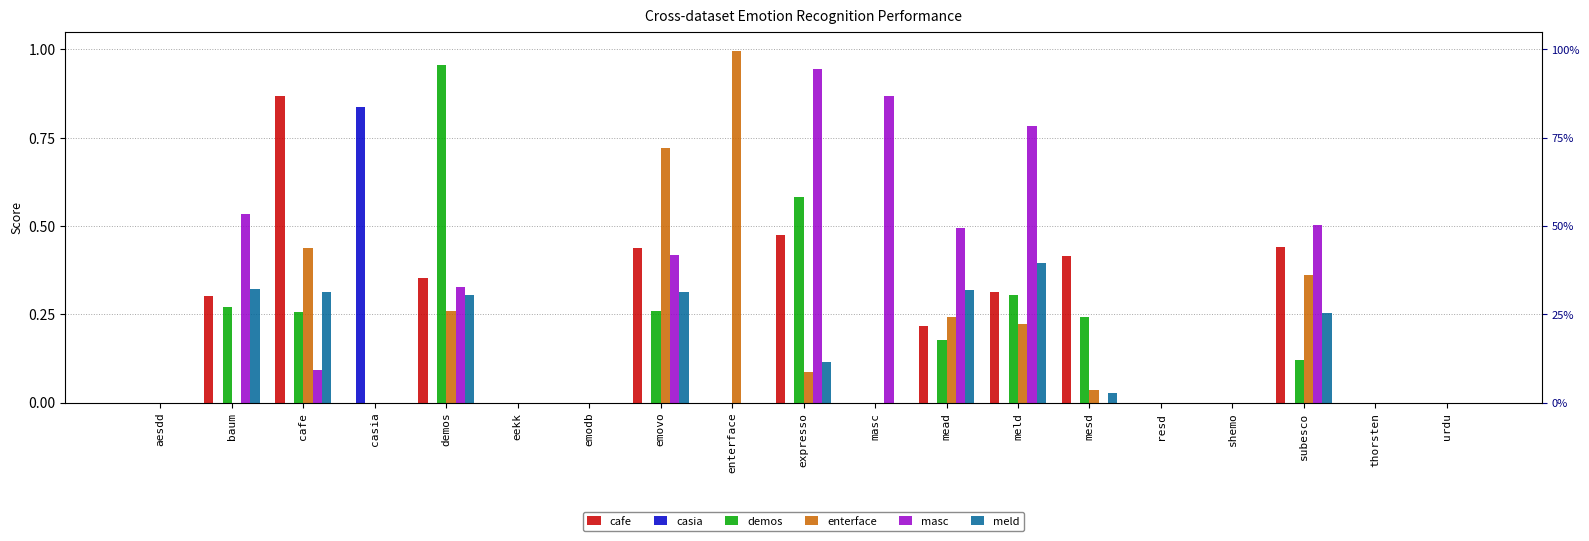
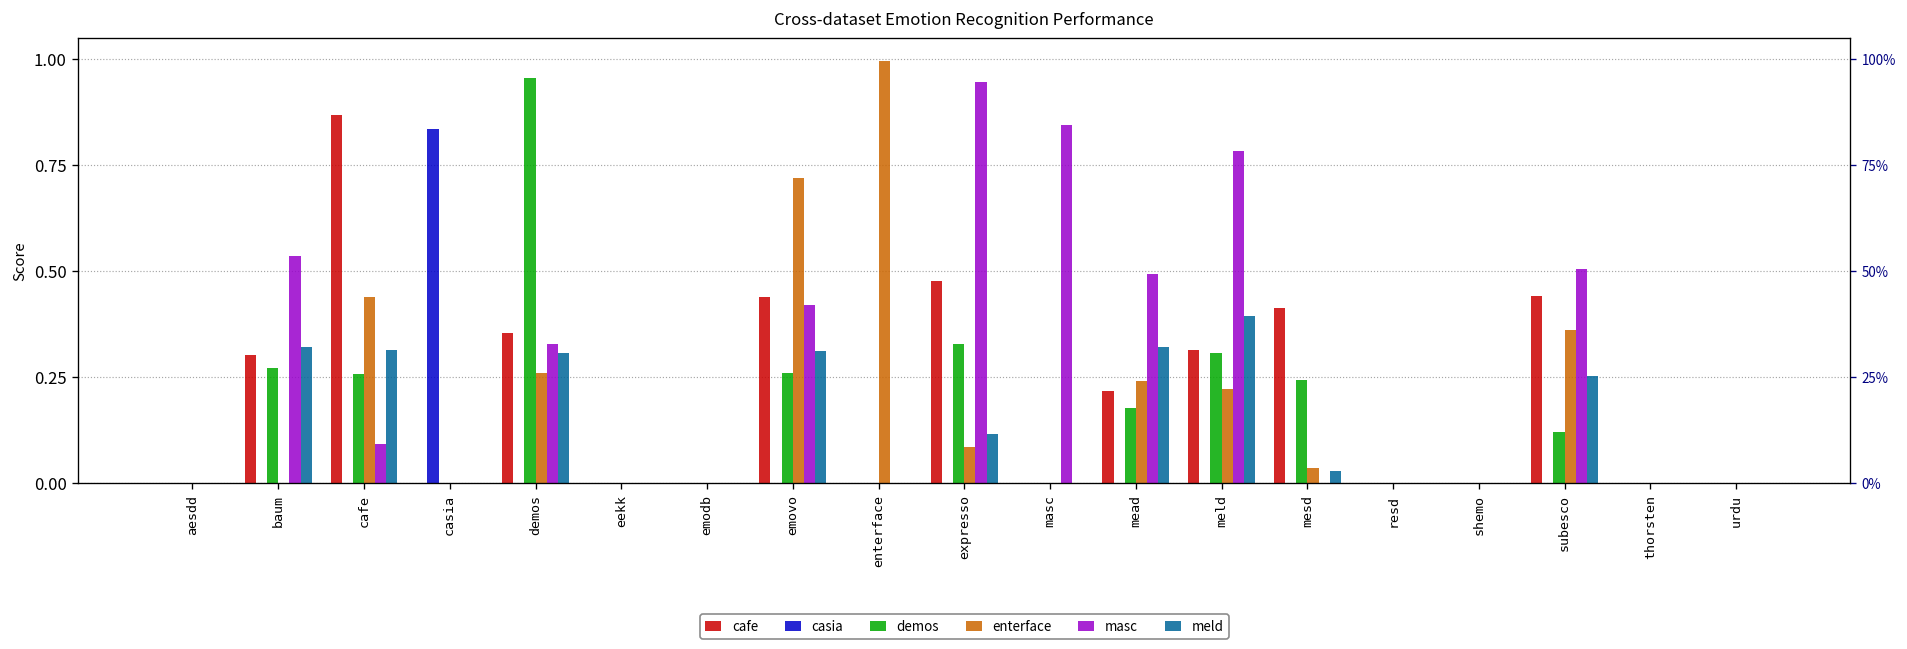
demos, expresso: 0.58 -> 0.33
masc, masc: 0.87 -> 0.84
